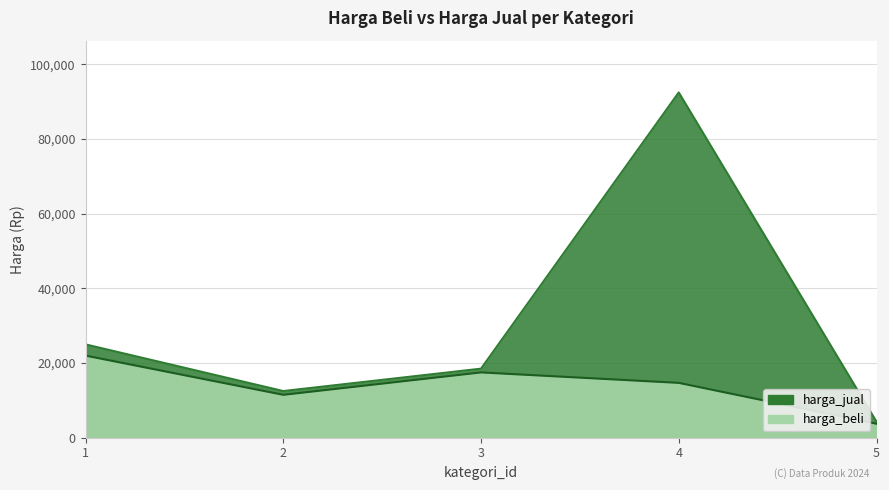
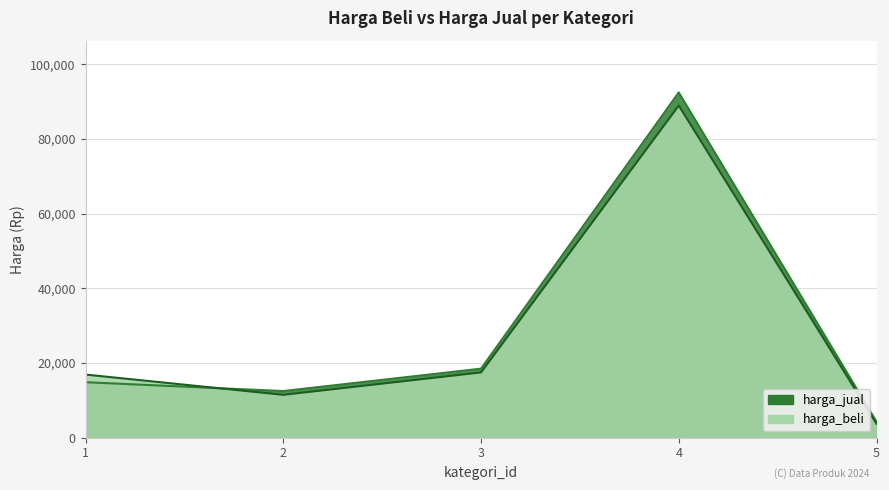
harga_jual, 1: 25,000 -> 15,000
harga_beli, 1: 22,000 -> 17,000
harga_beli, 4: 15,000 -> 89,000
